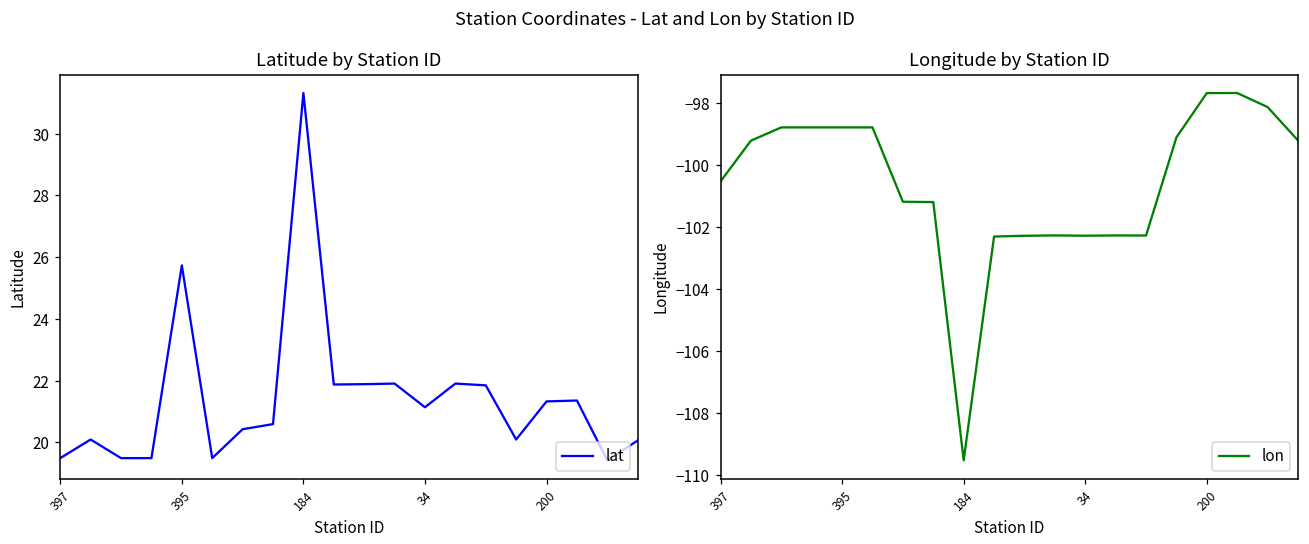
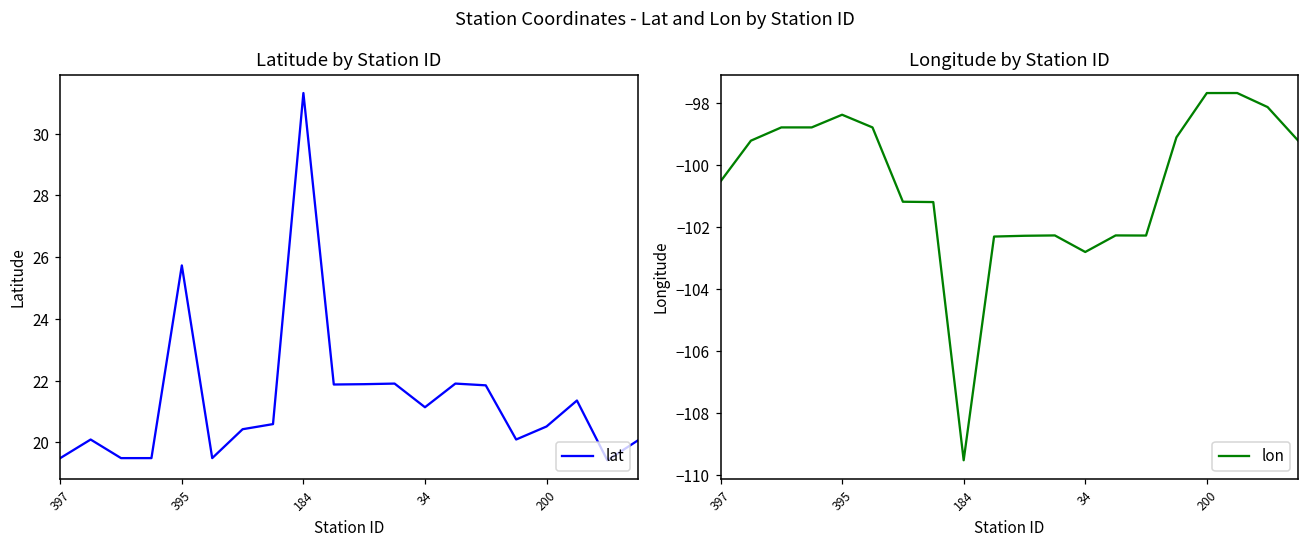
Latitude by Station ID, 200: 21.3 -> 20.5
Longitude by Station ID, 395: -98.8 -> -98.4
Longitude by Station ID, 34: -102.3 -> -102.8
